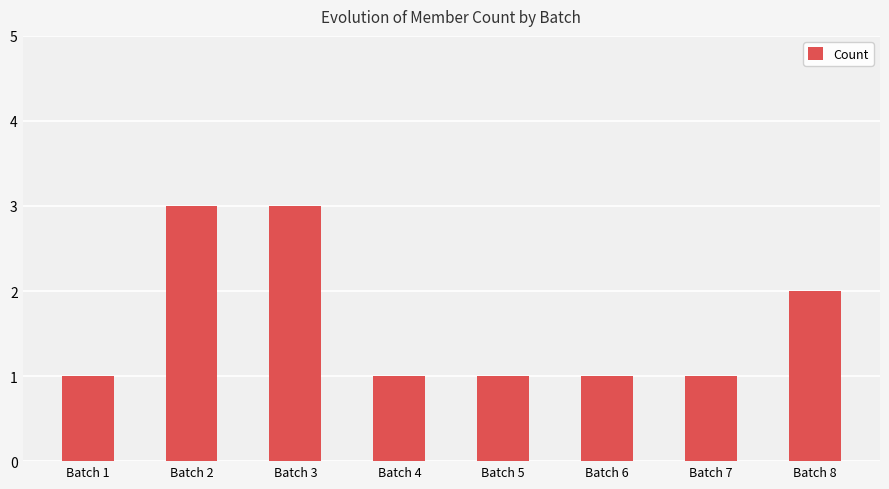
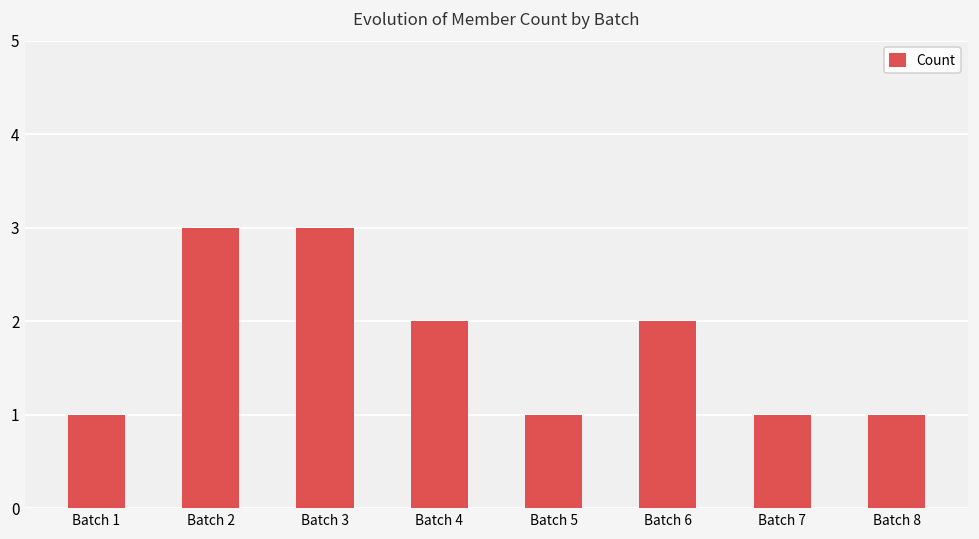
Batch 4: 1 -> 2
Batch 6: 1 -> 2
Batch 8: 2 -> 1
